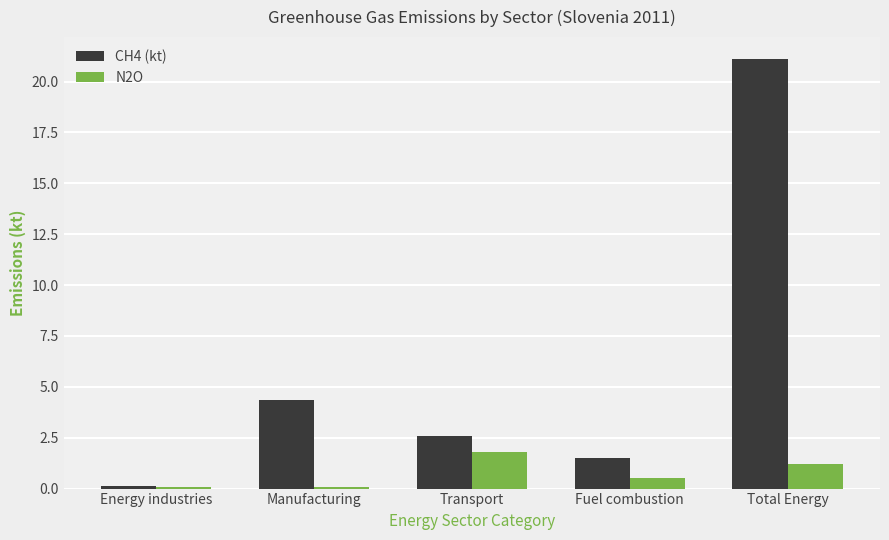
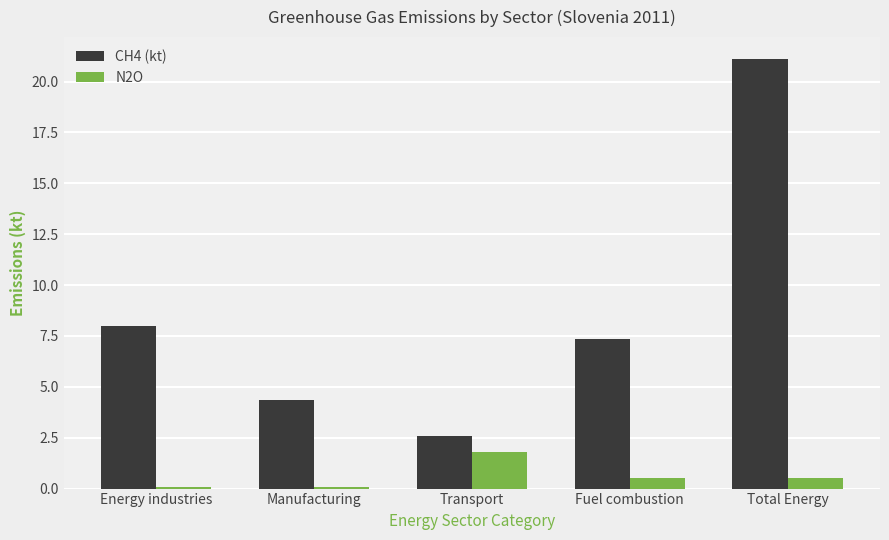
CH4 (kt), Energy industries: 0.1 -> 8.0
CH4 (kt), Fuel combustion: 1.5 -> 7.3
N2O, Total Energy: 1.2 -> 0.5
